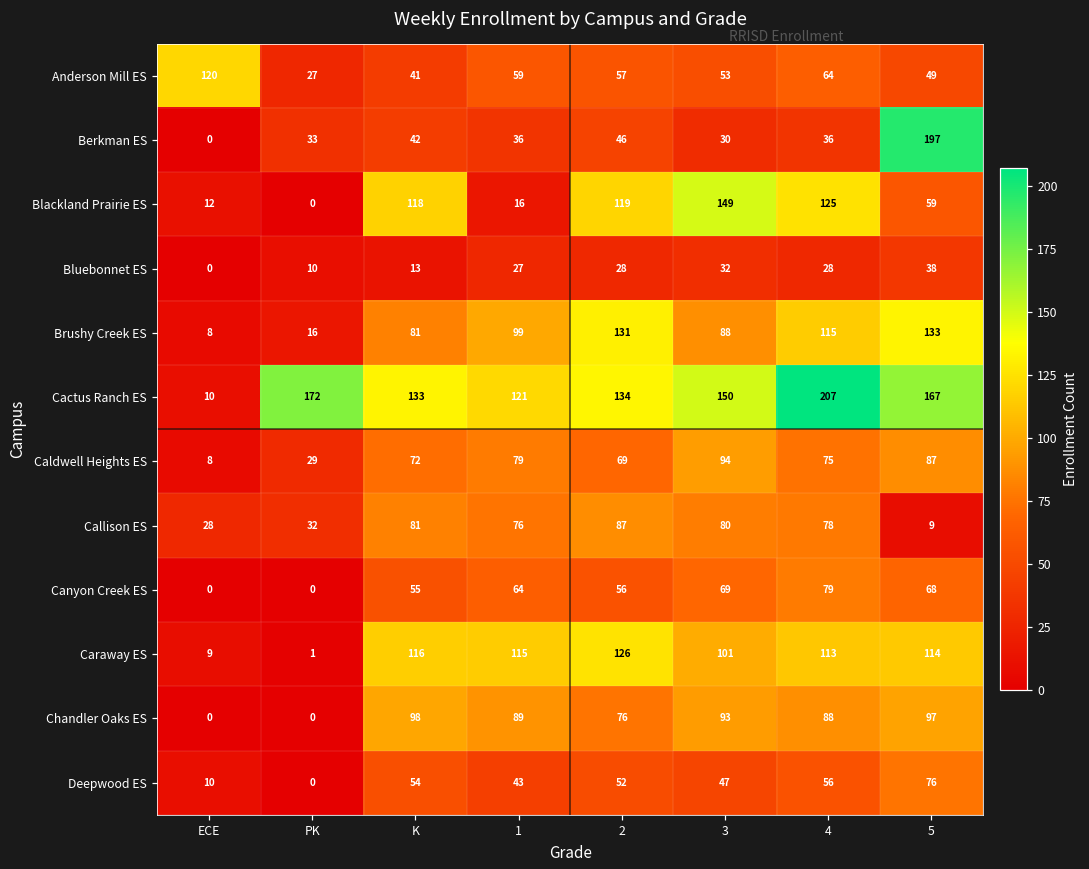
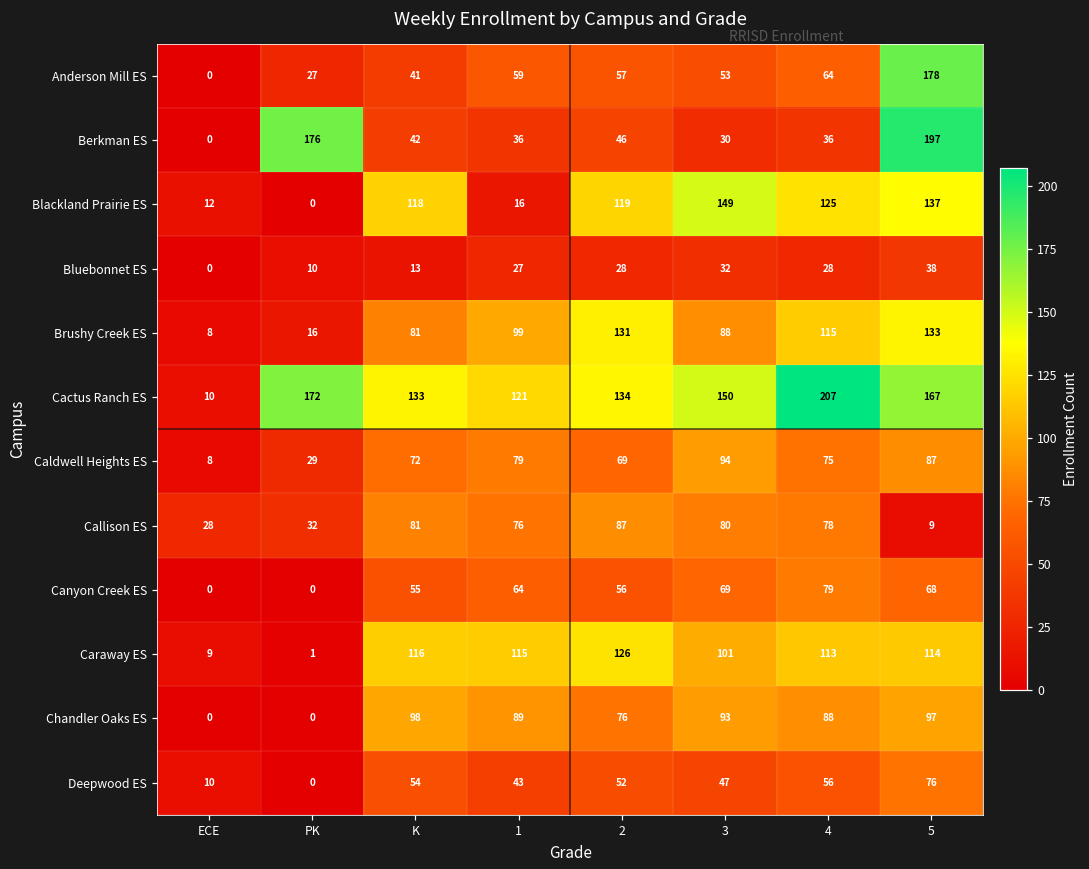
Anderson Mill ES, ECE: 120 -> 0
Anderson Mill ES, 5: 49 -> 178
Berkman ES, PK: 33 -> 176
Blackland Prairie ES, 5: 59 -> 137
